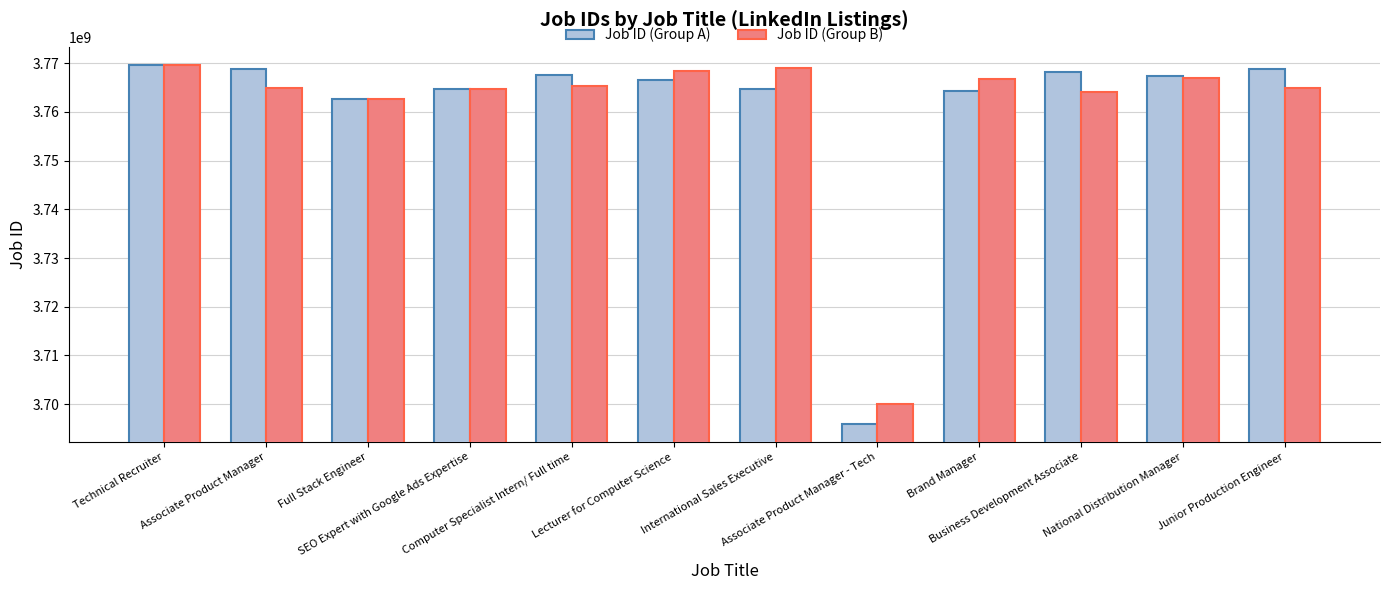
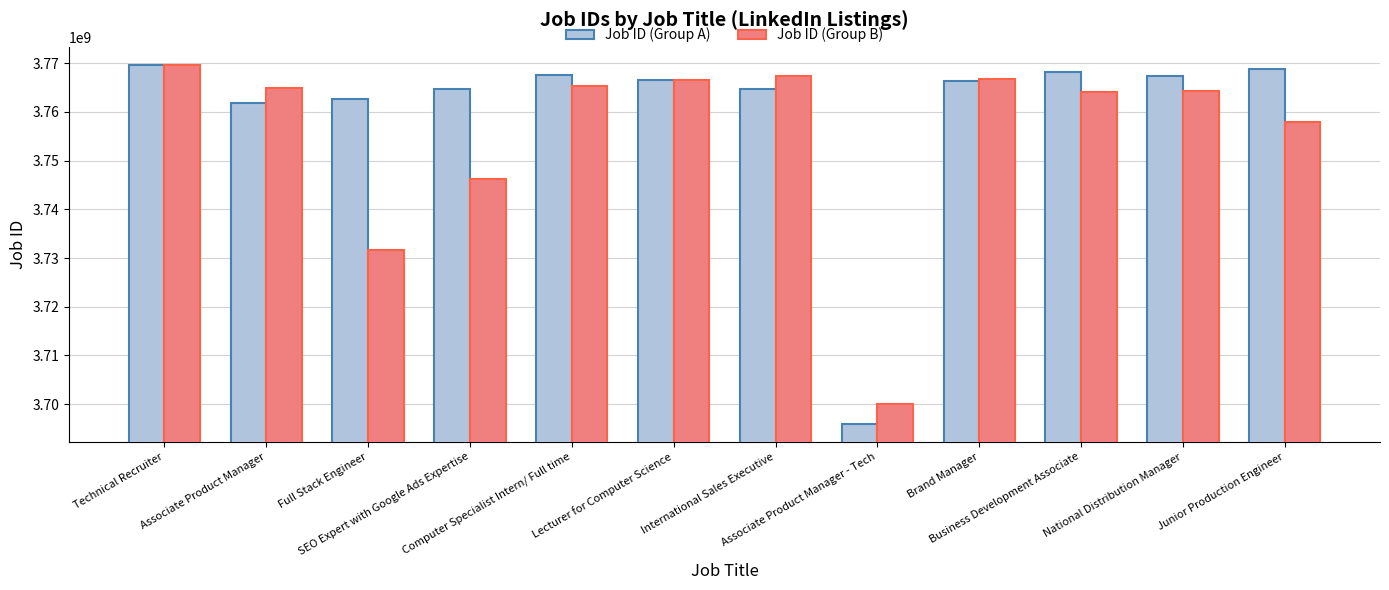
Job ID (Group A), Associate Product Manager: 3769000000 -> 3762000000
Job ID (Group B), Full Stack Engineer: 3763000000 -> 3732000000
Job ID (Group B), SEO Expert with Google Ads Expertise: 3765000000 -> 3746000000
Job ID (Group B), Lecturer for Computer Science: 3768000000 -> 3766000000
Job ID (Group B), International Sales Executive: 3769000000 -> 3767000000
Job ID (Group A), Brand Manager: 3764000000 -> 3766000000
Job ID (Group B), National Distribution Manager: 3767000000 -> 3764000000
Job ID (Group B), Junior Production Engineer: 3765000000 -> 3758000000
